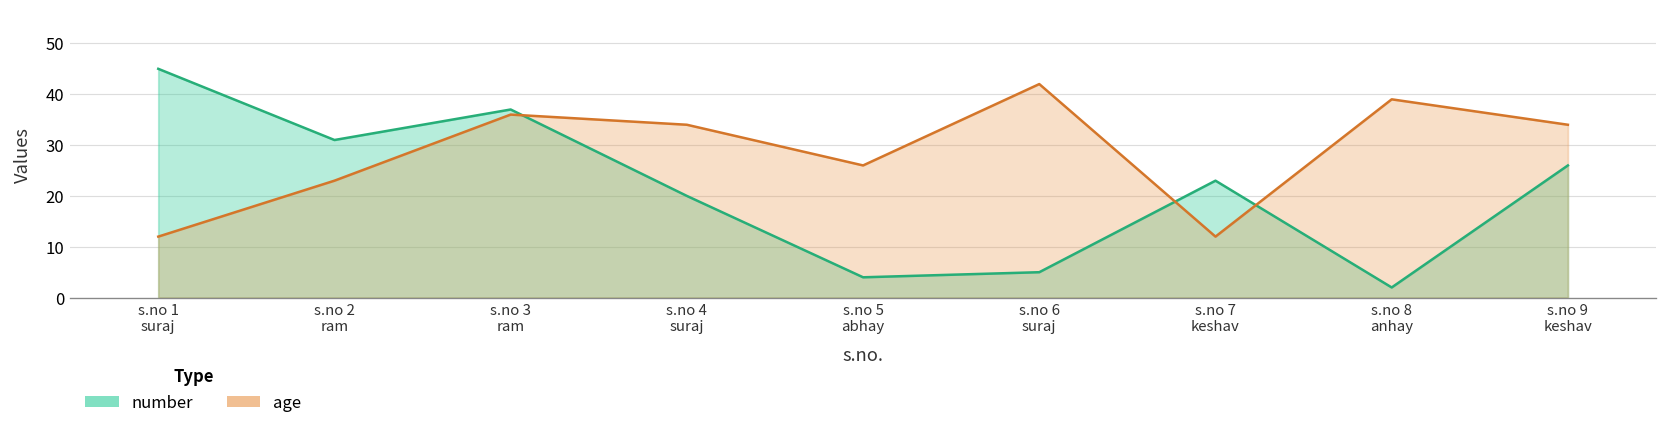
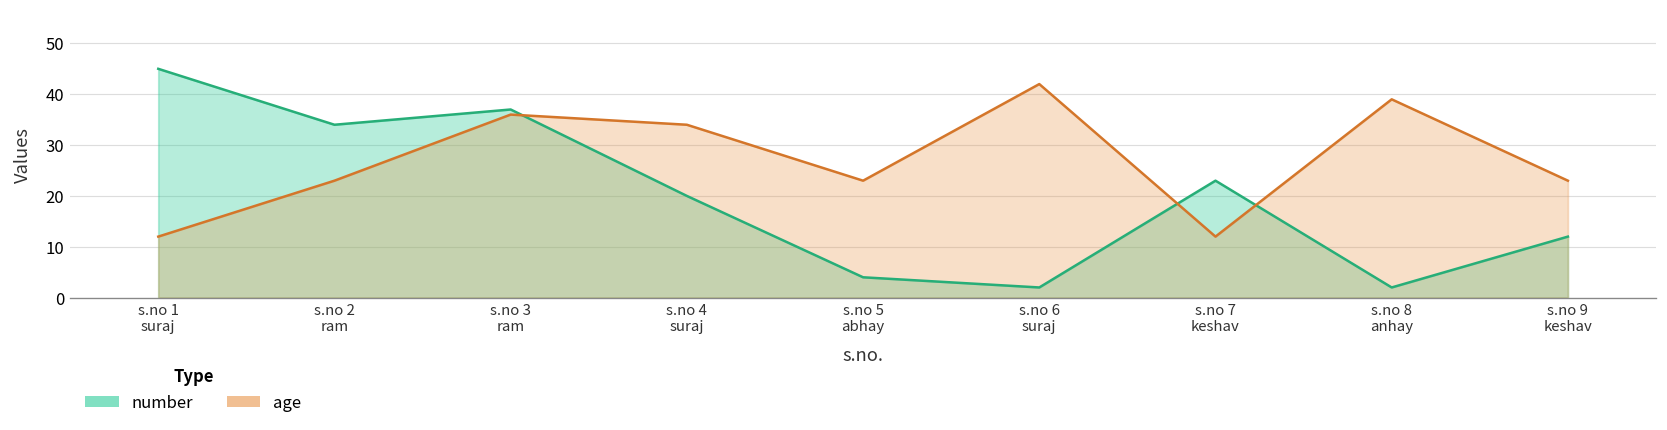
number, s.no 2 ram: 31 -> 34
age, s.no 5 abhay: 26 -> 23
number, s.no 6 suraj: 5 -> 2
number, s.no 9 keshav: 26 -> 12
age, s.no 9 keshav: 34 -> 23
